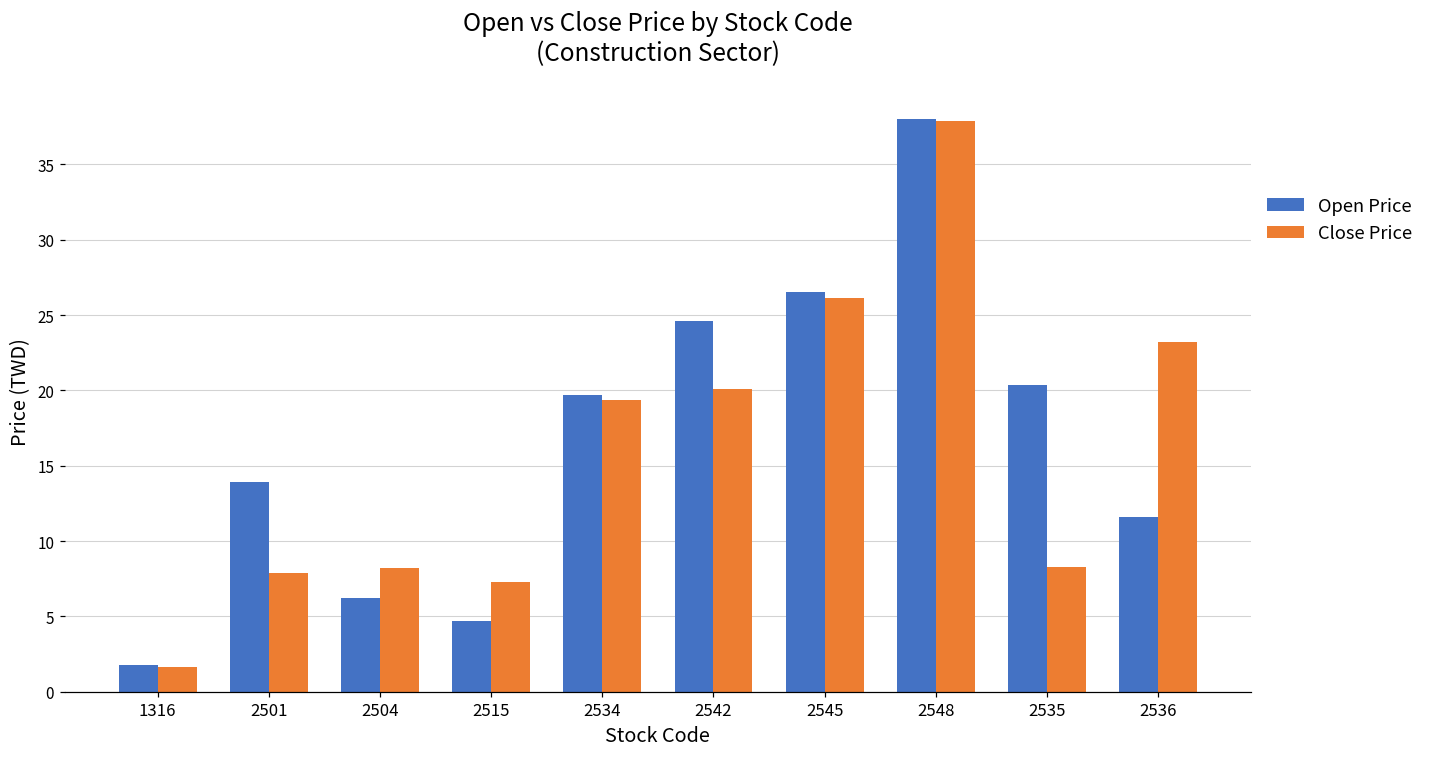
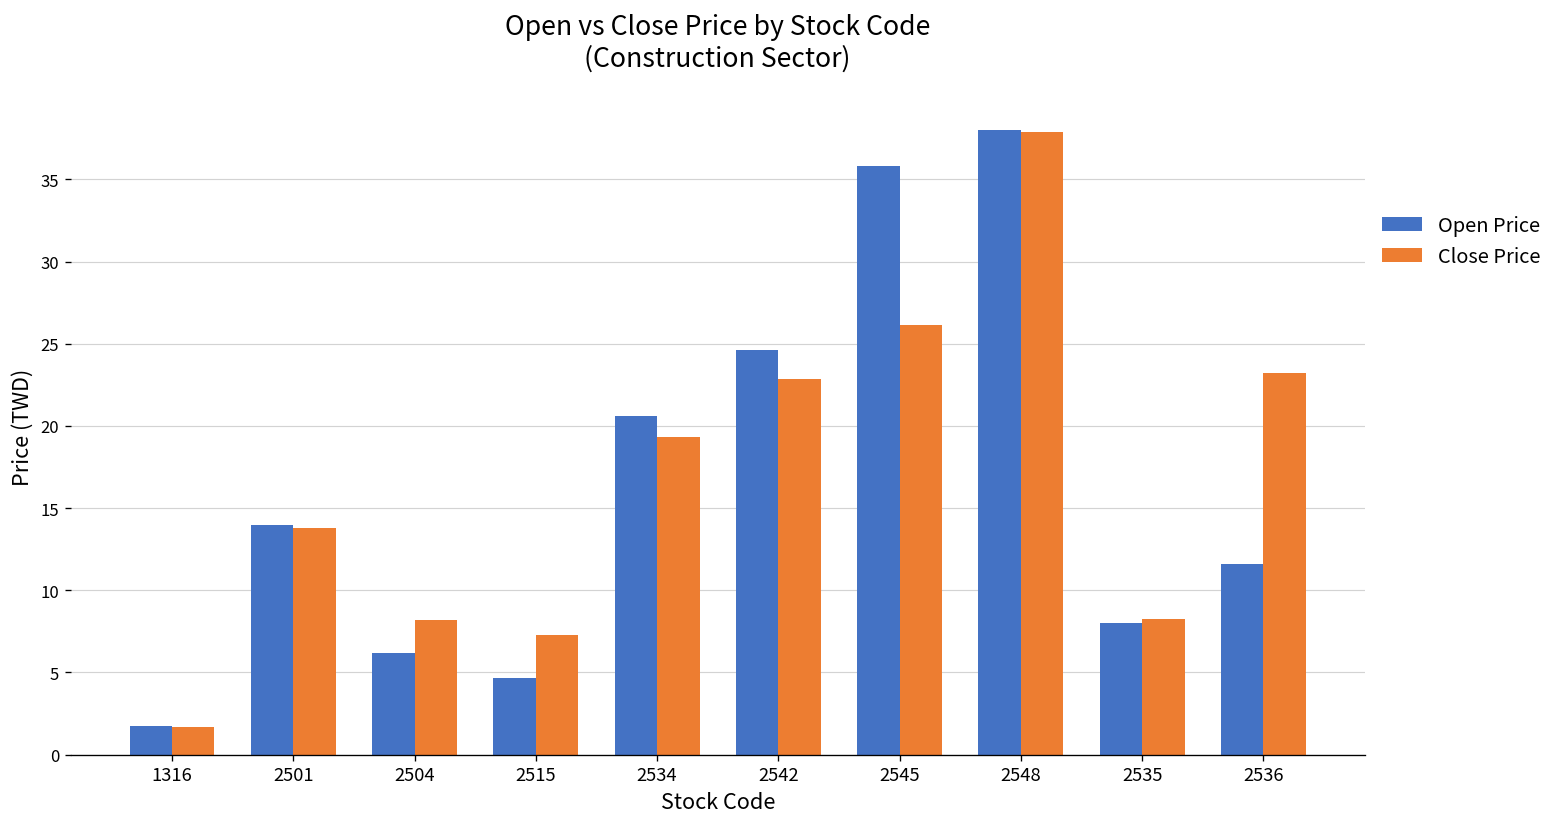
Close Price, 2501: 7.9 -> 13.8
Open Price, 2534: 19.7 -> 20.6
Close Price, 2542: 20.1 -> 22.9
Open Price, 2545: 26.5 -> 35.8
Open Price, 2535: 20.4 -> 8.0
